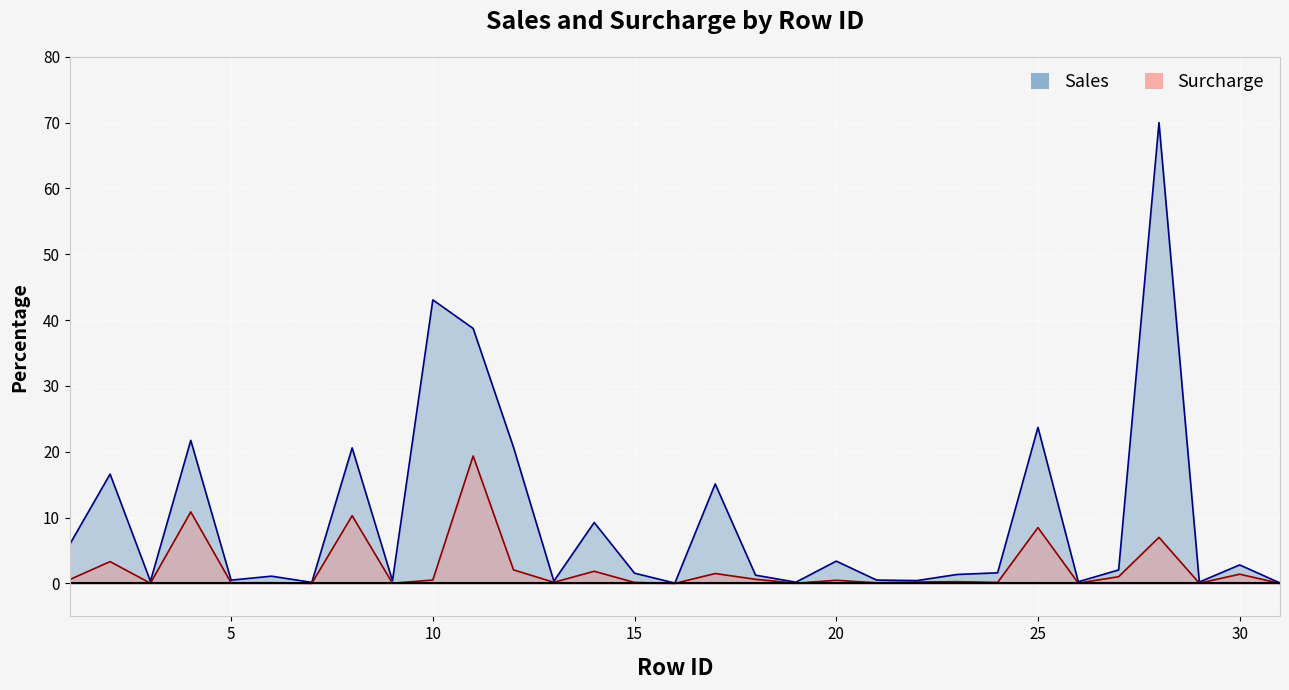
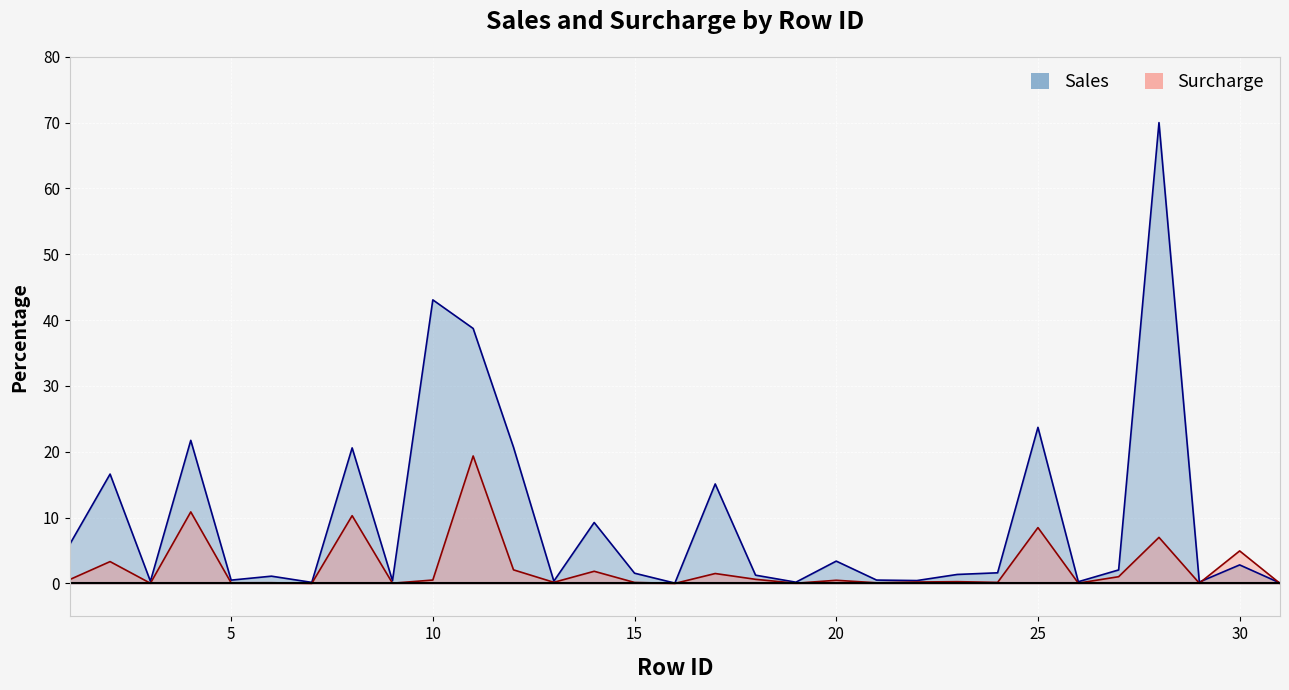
Surcharge, 30: 1 -> 5
